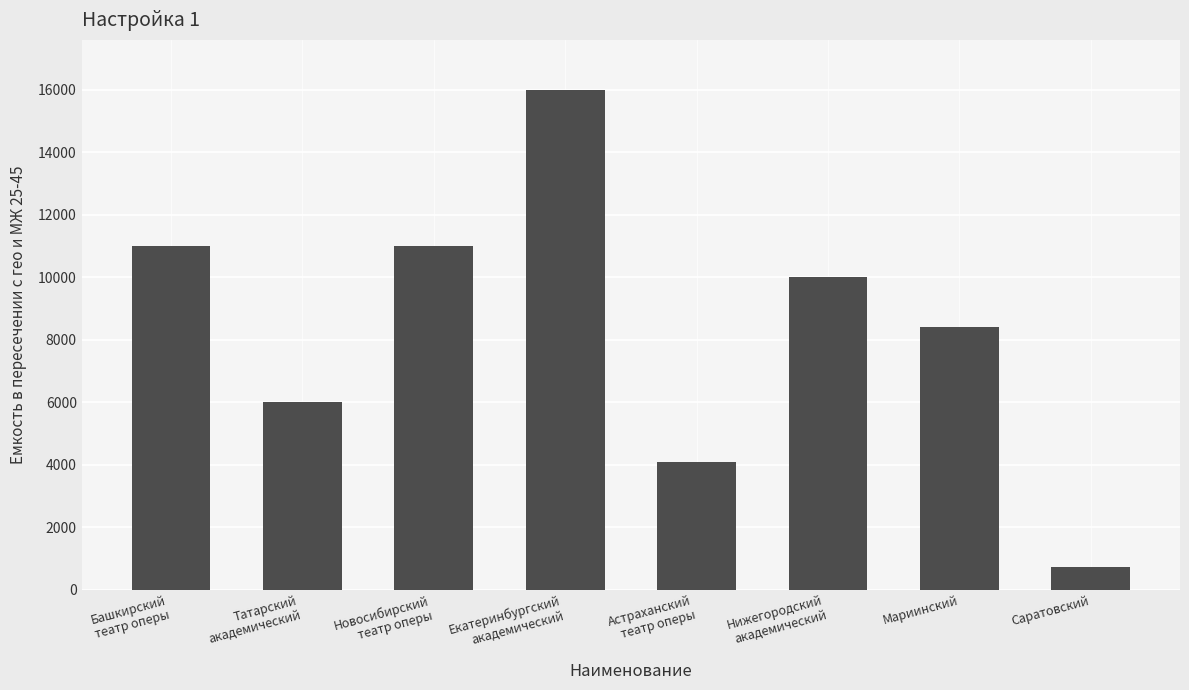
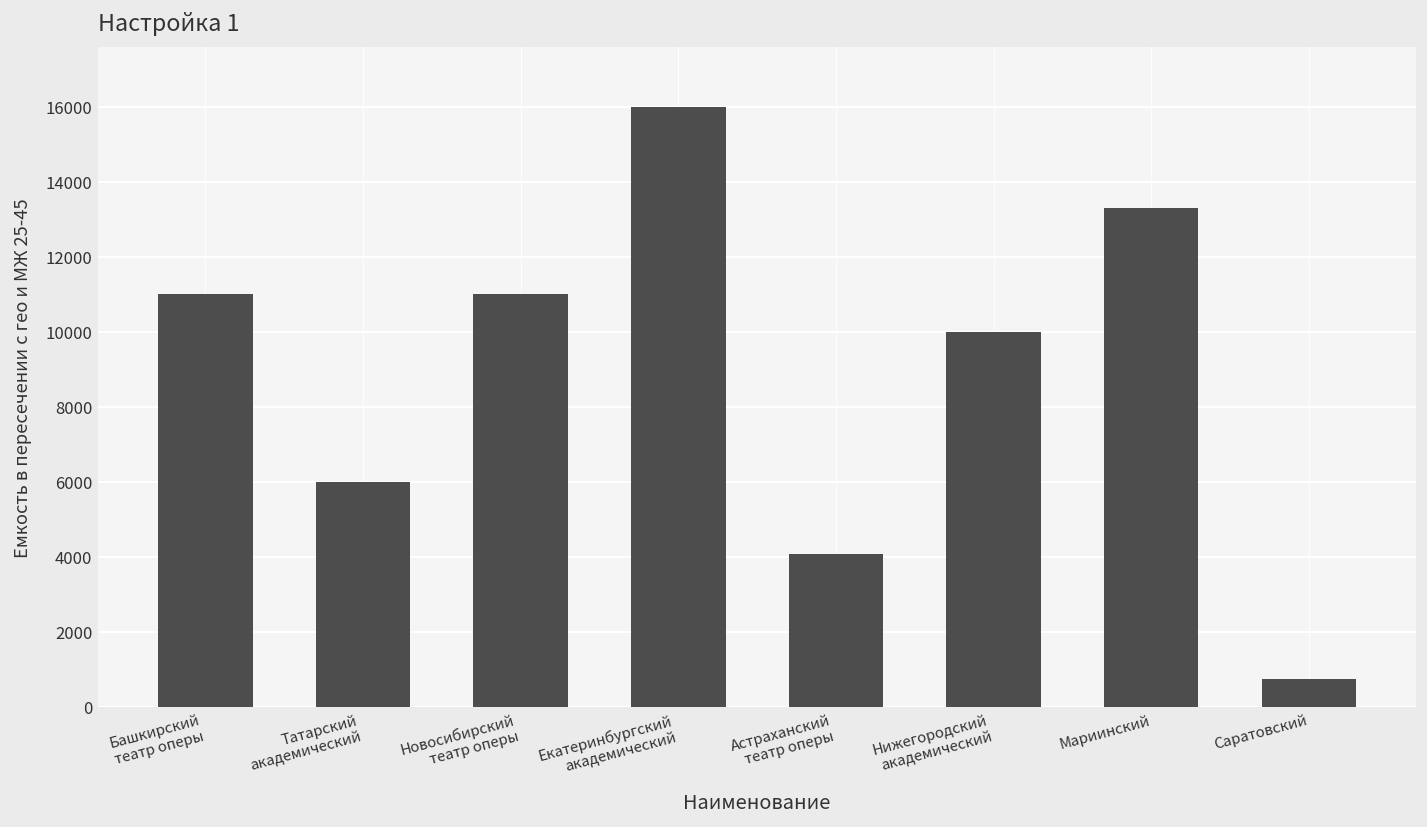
Мариинский: 8400 -> 13300
